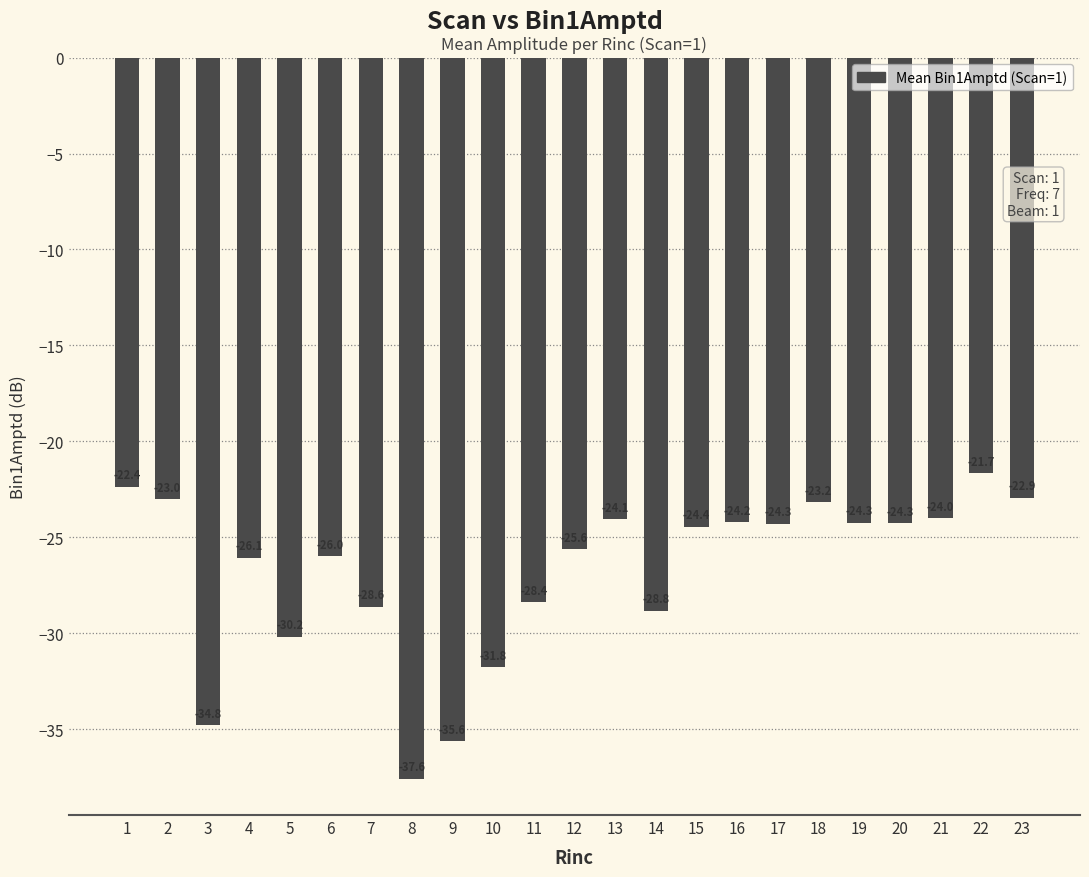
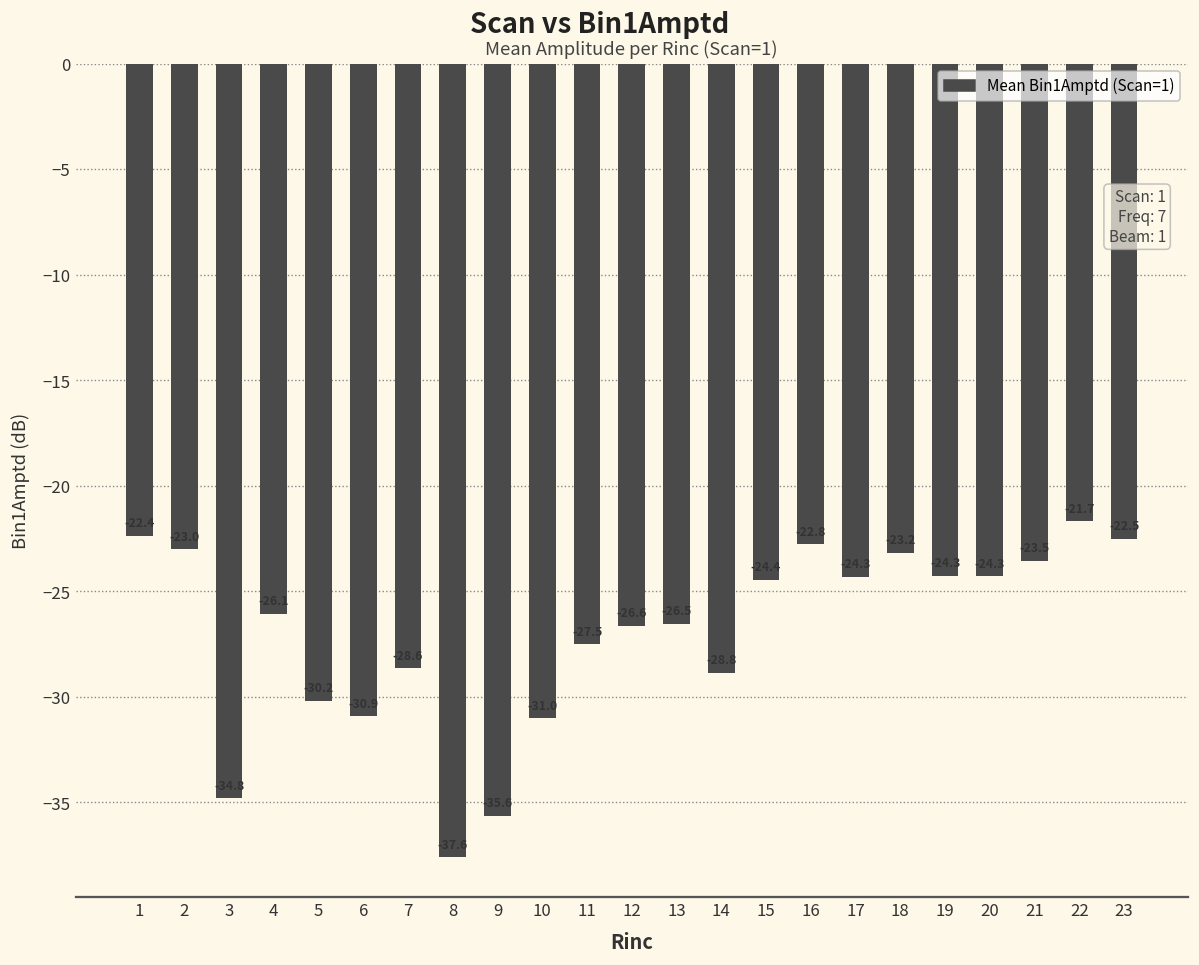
6: -26.0 -> -30.9
10: -31.8 -> -31.0
11: -28.4 -> -27.5
12: -25.6 -> -26.6
13: -24.1 -> -26.5
16: -24.2 -> -22.8
21: -24.0 -> -23.5
23: -22.9 -> -22.5
